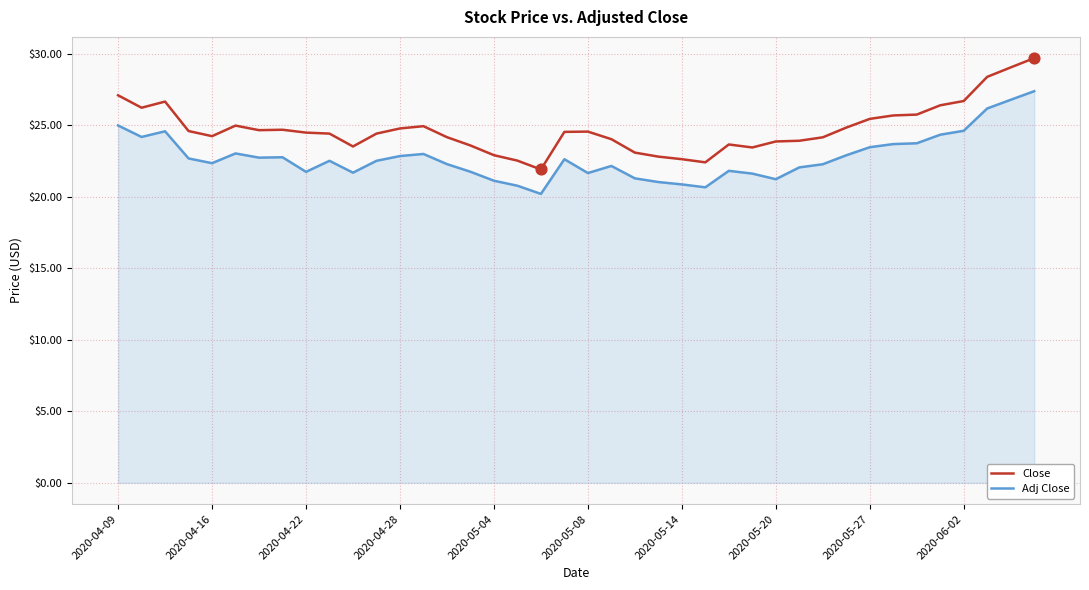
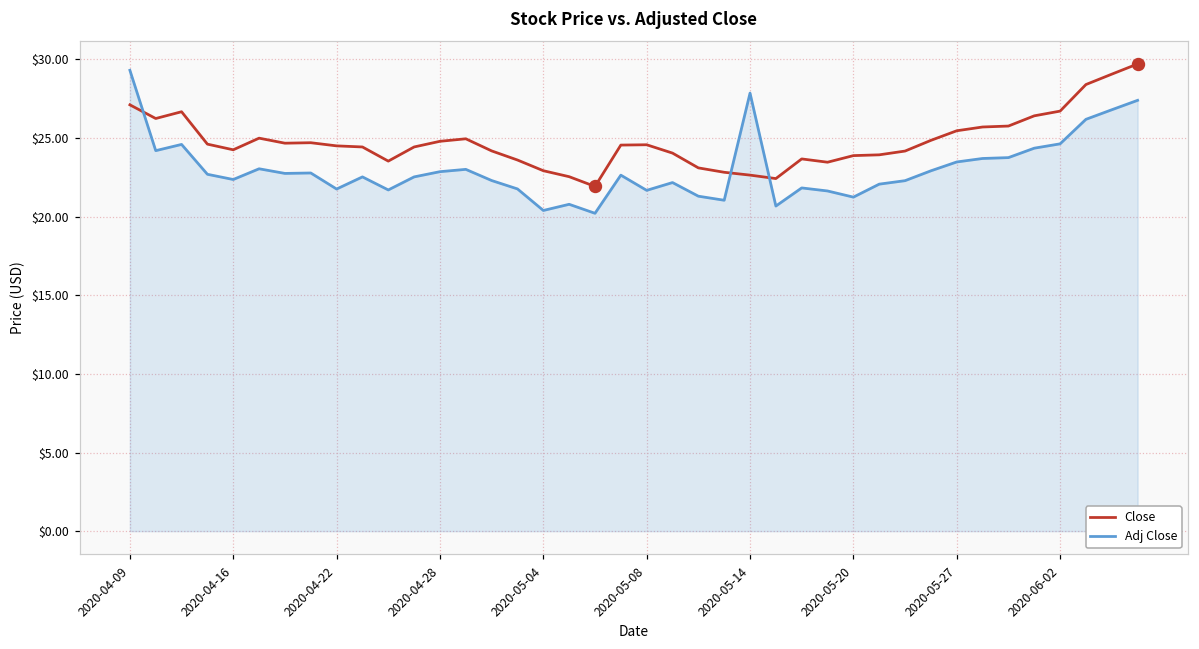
Adj Close, 2020-04-09: $25.0 -> $29.3
Adj Close, 2020-05-04: $21.1 -> $20.4
Adj Close, 2020-05-14: $20.9 -> $27.9
